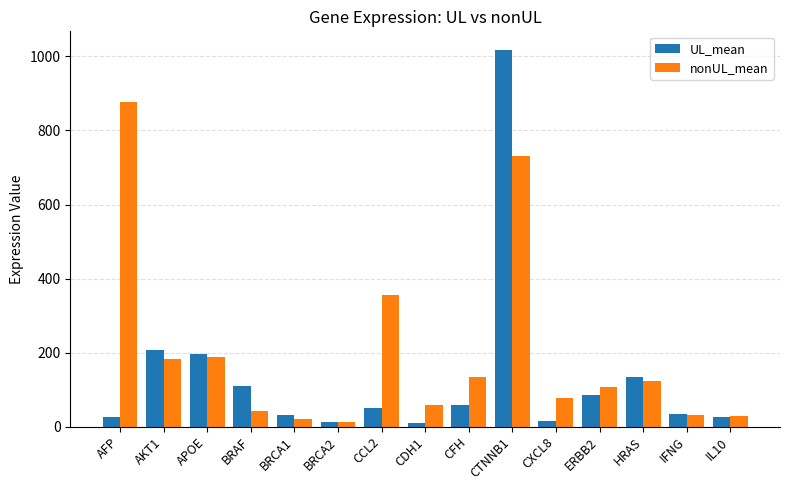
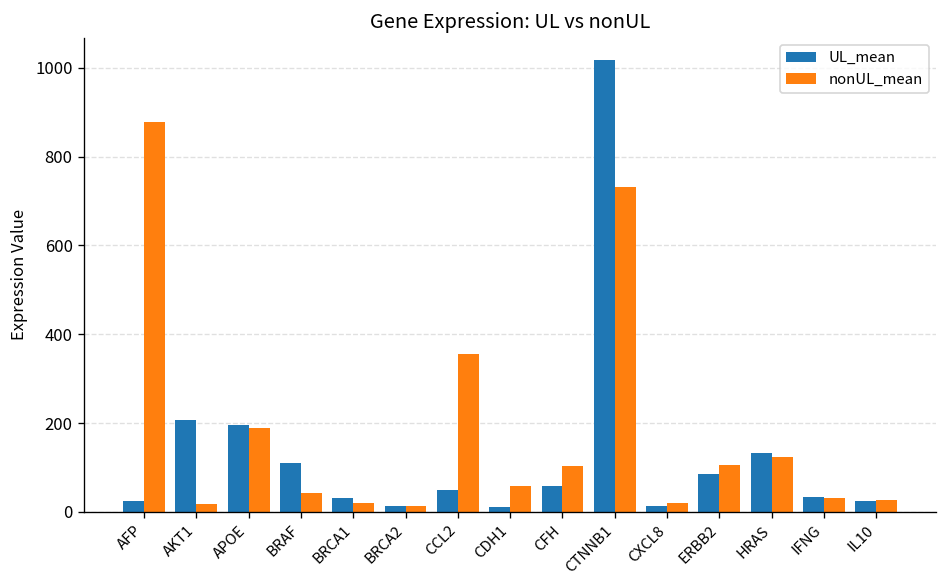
nonUL_mean, AKT1: 180 -> 20
nonUL_mean, CFH: 130 -> 100
nonUL_mean, CXCL8: 80 -> 20
